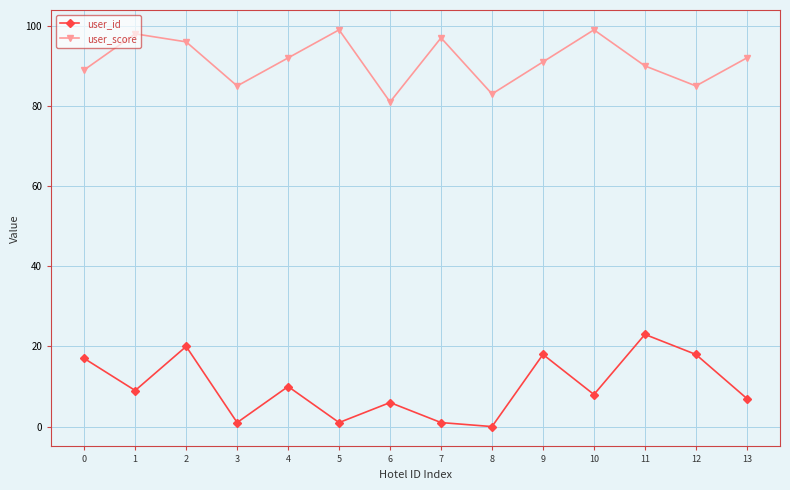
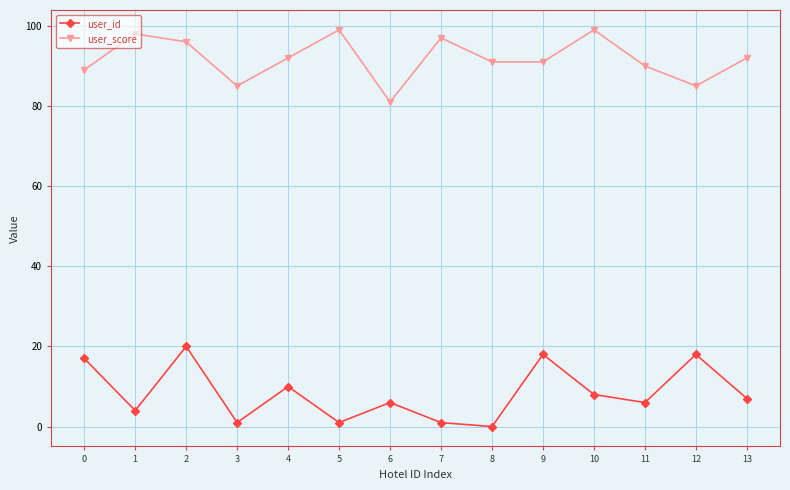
user_id, 1: 9 -> 4
user_score, 8: 83 -> 91
user_id, 11: 23 -> 6
